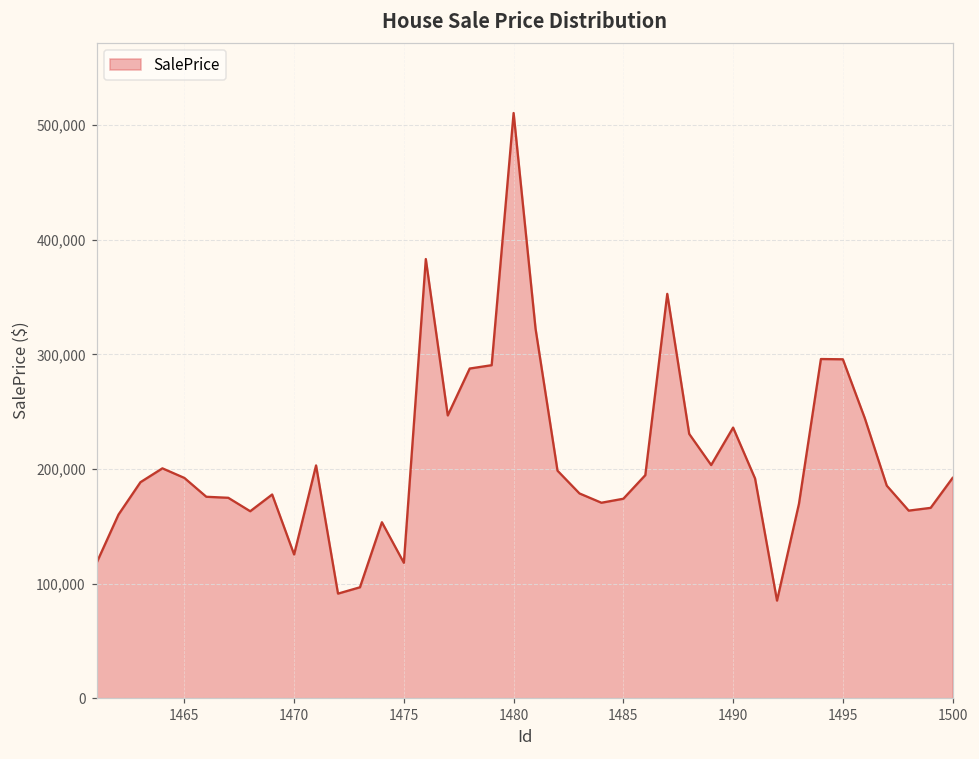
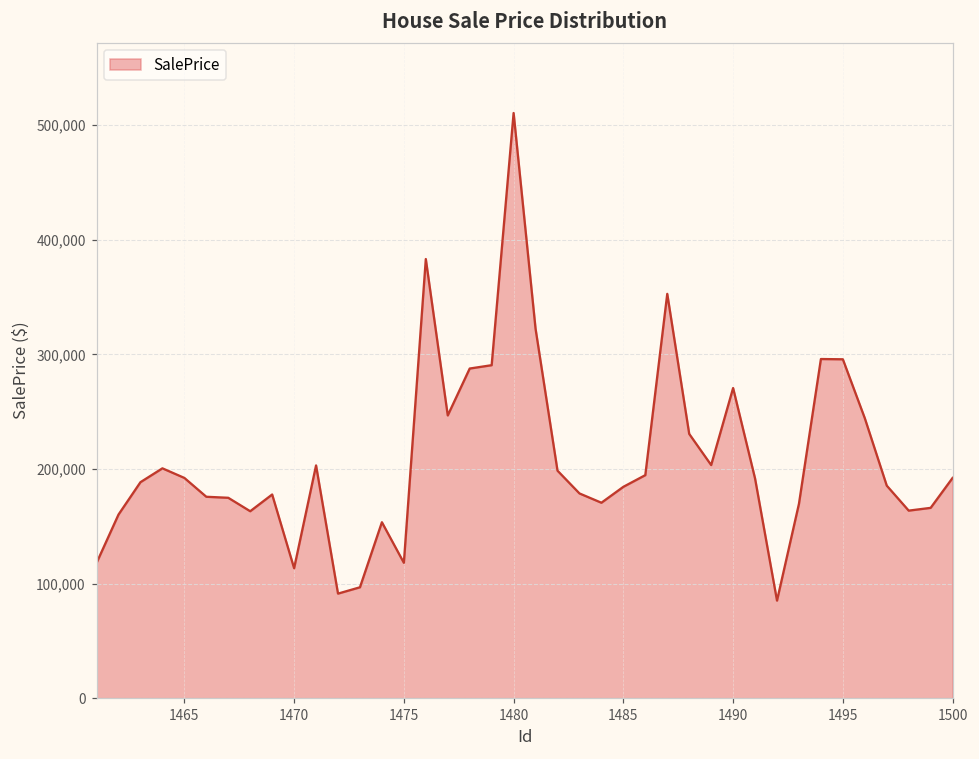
1470: 125,000 -> 113,000
1485: 174,000 -> 184,000
1490: 236,000 -> 271,000
